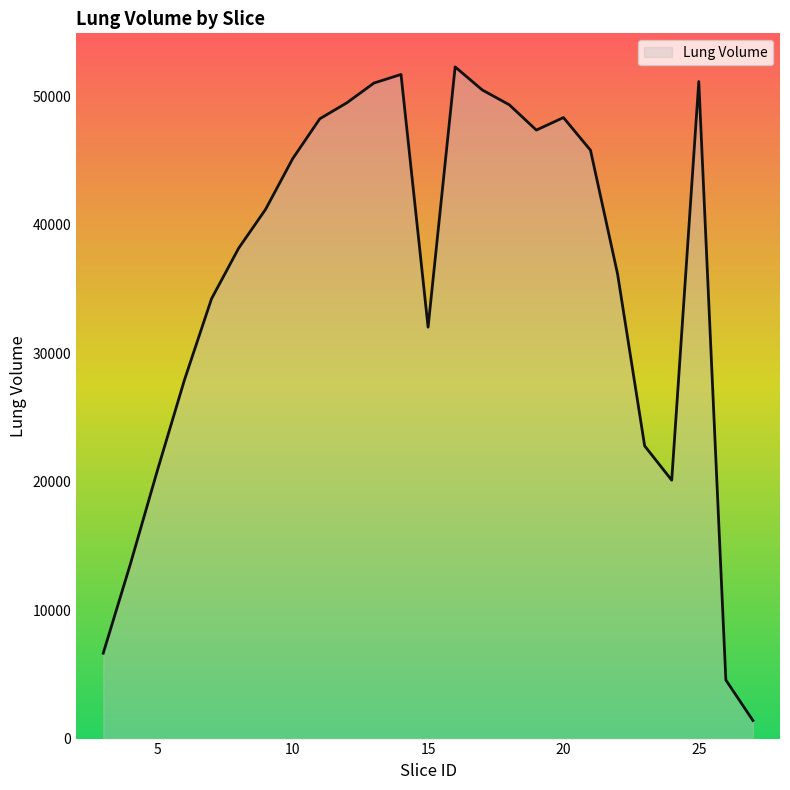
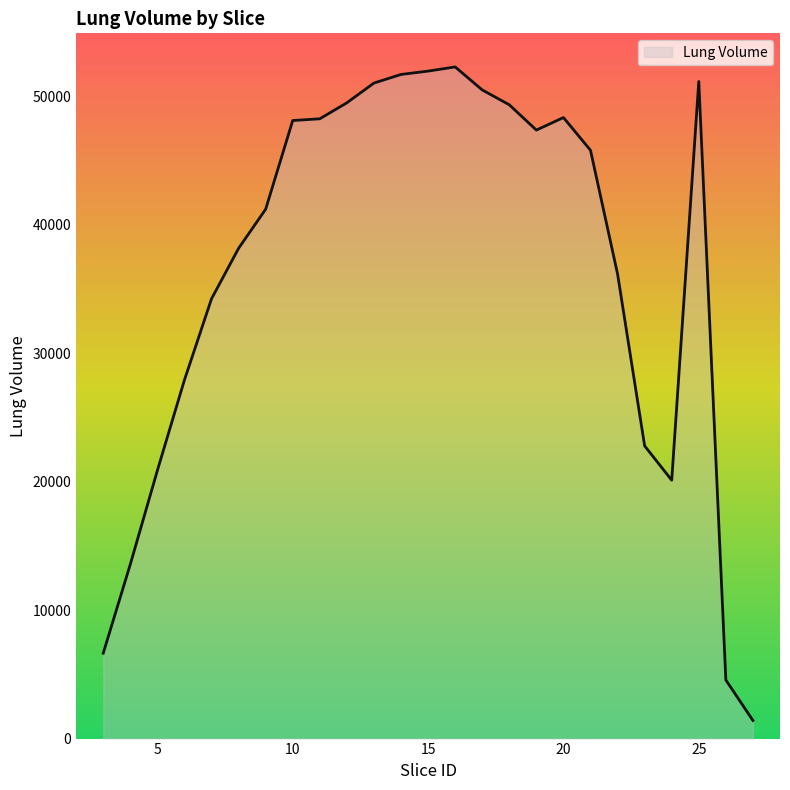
10: 45200 -> 48100
15: 32000 -> 52000
